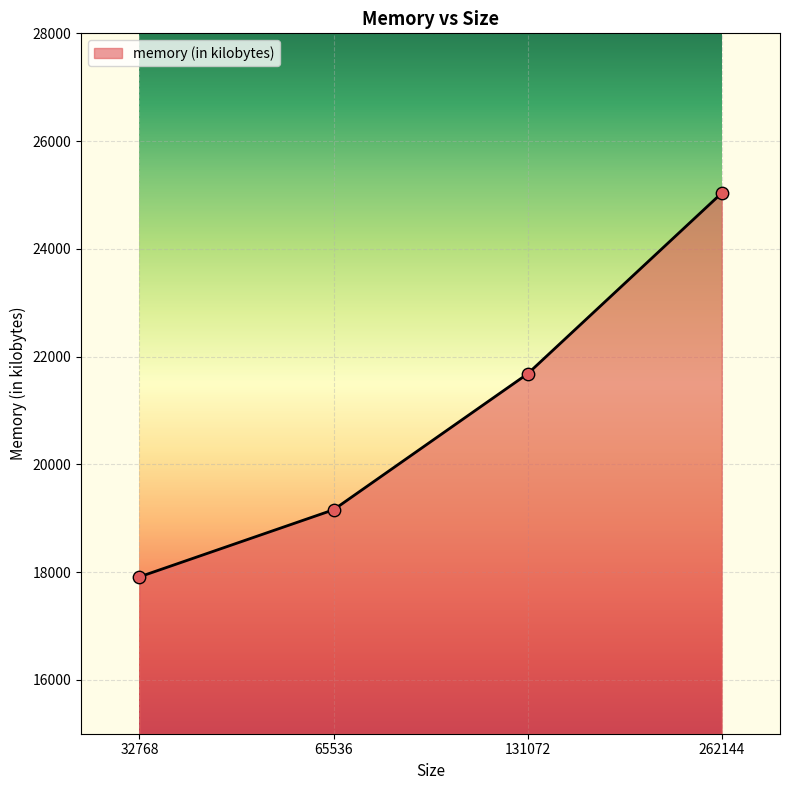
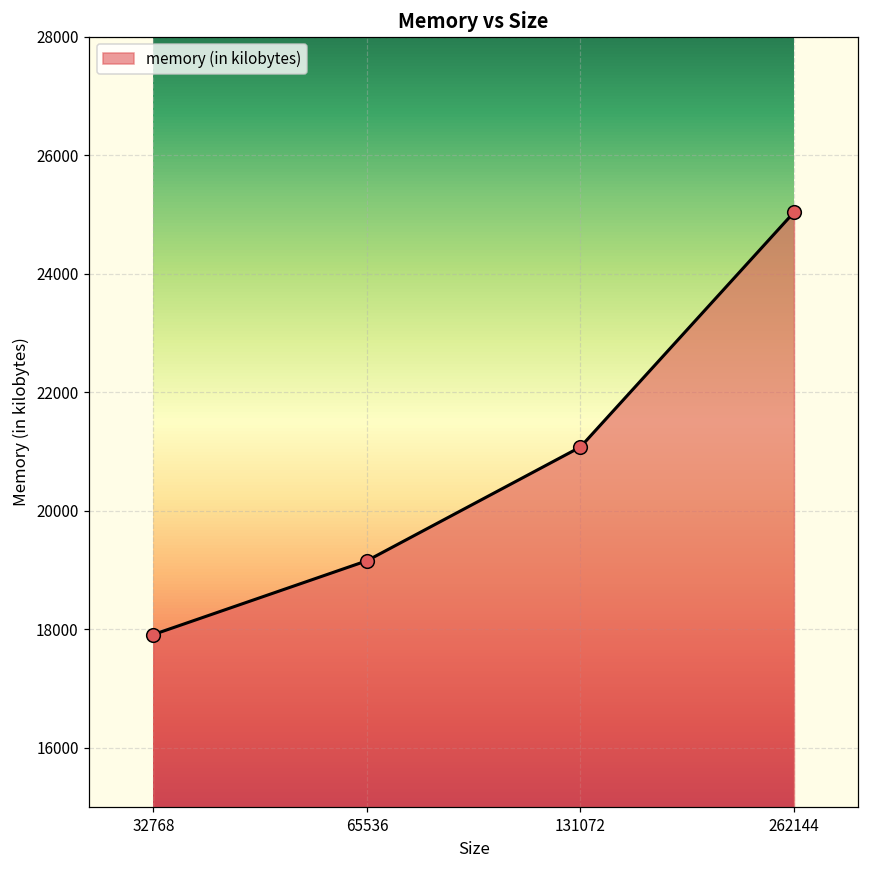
131072: 21700 -> 21100
